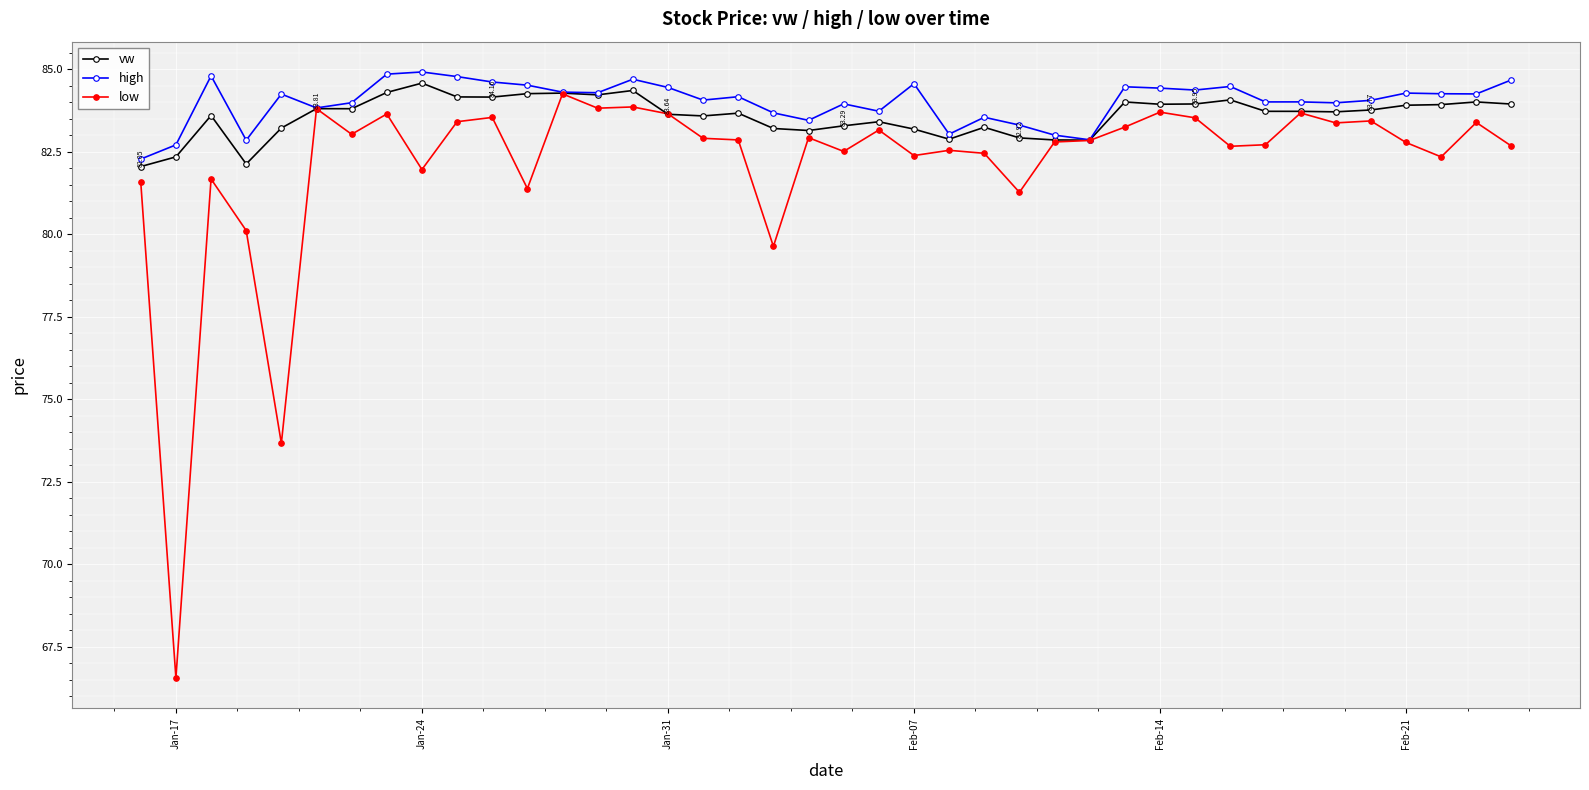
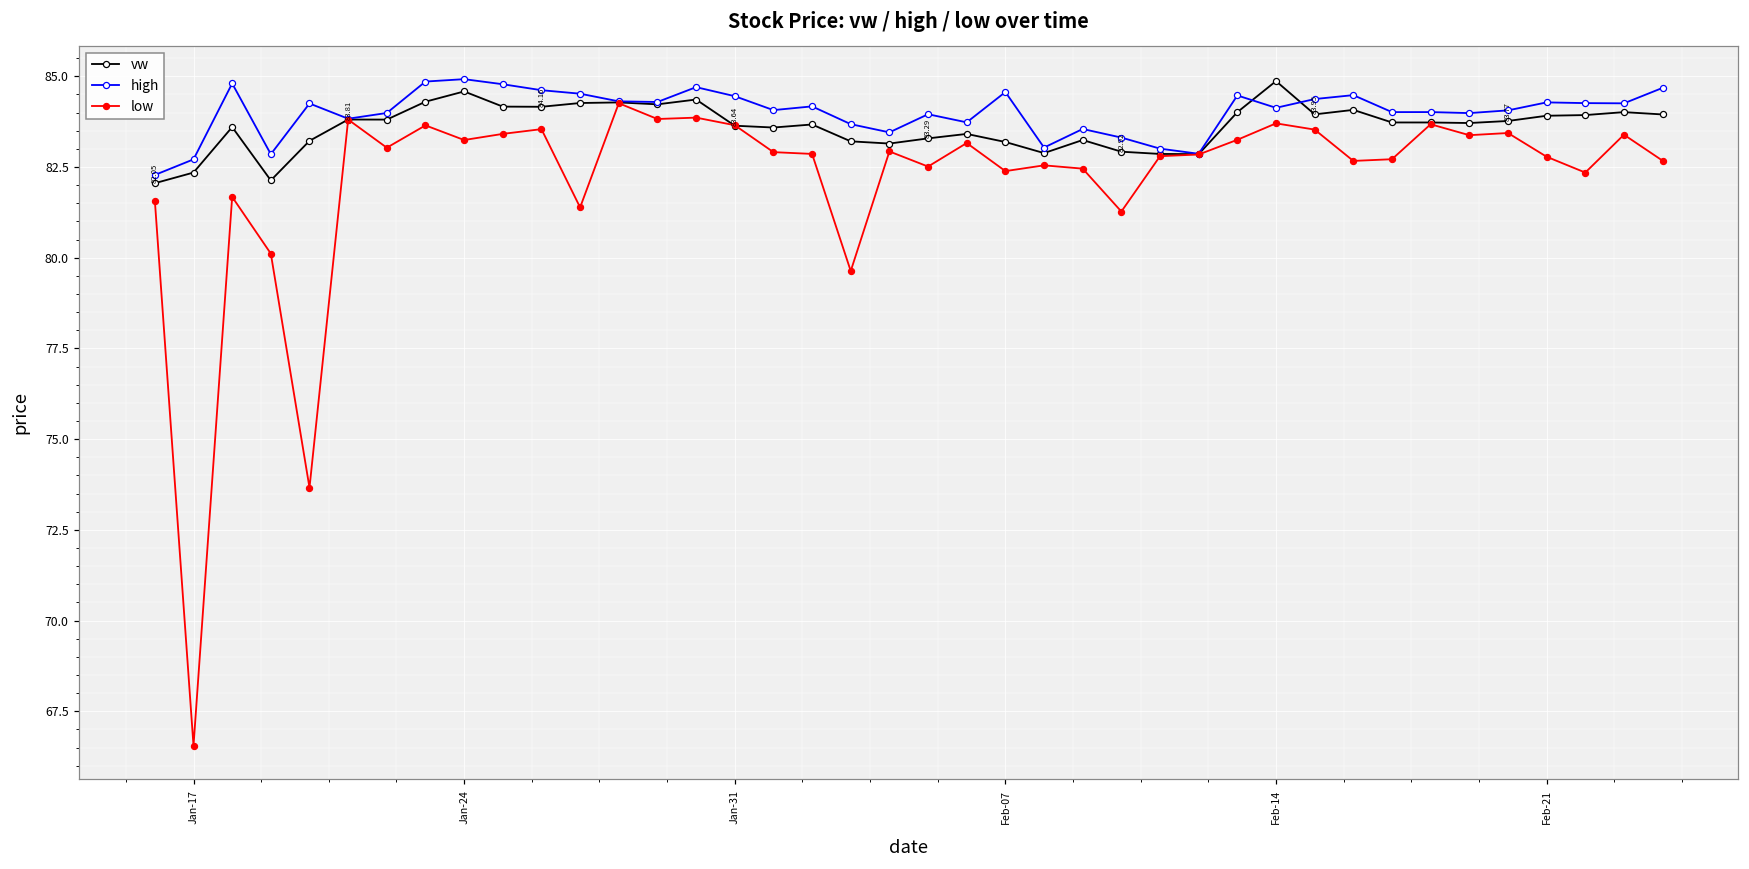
low, Jan-24: 82.0 -> 83.2
vw, Feb-14: 83.9 -> 84.9
high, Feb-14: 84.4 -> 84.1
